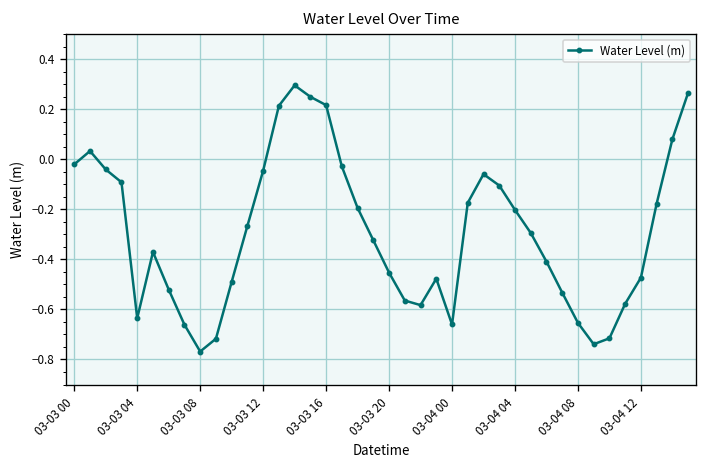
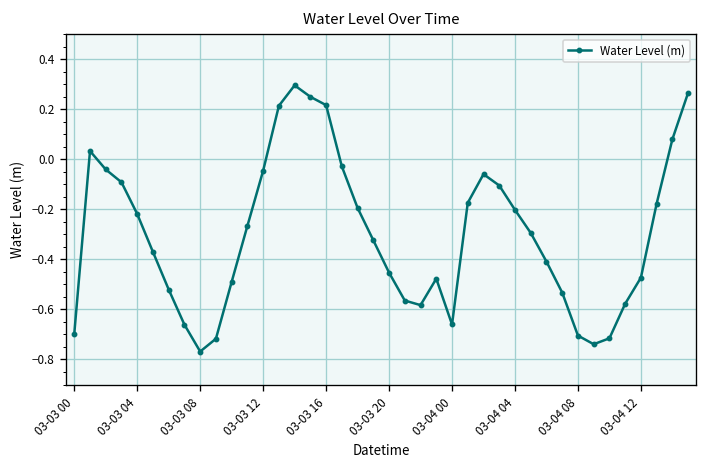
03-03 00: -0.02 -> -0.70
03-03 04: -0.64 -> -0.22
03-04 08: -0.65 -> -0.70
